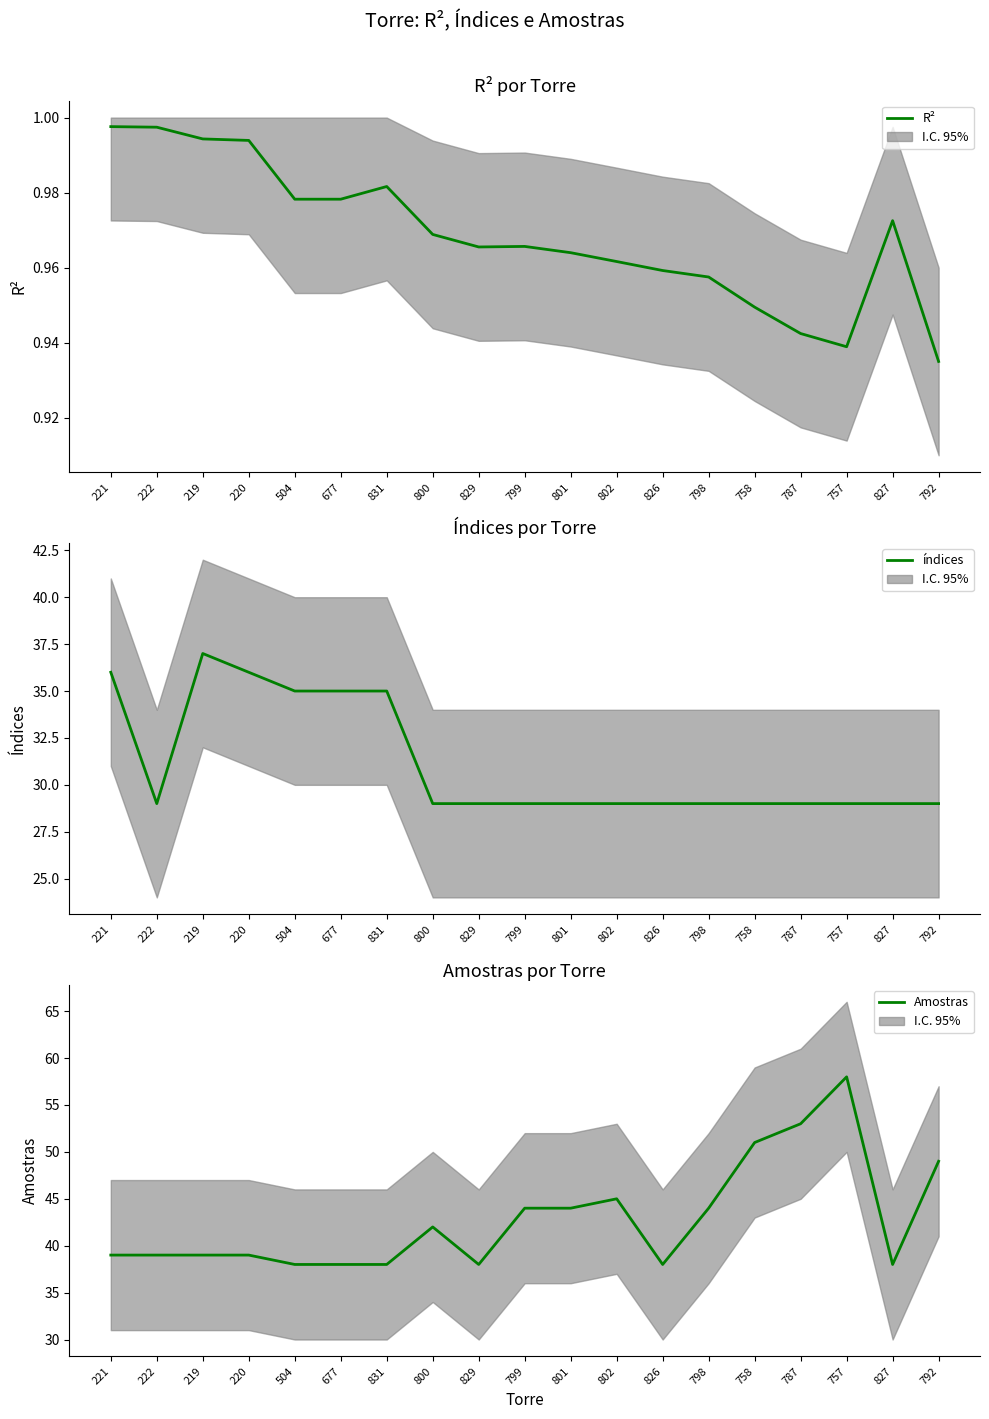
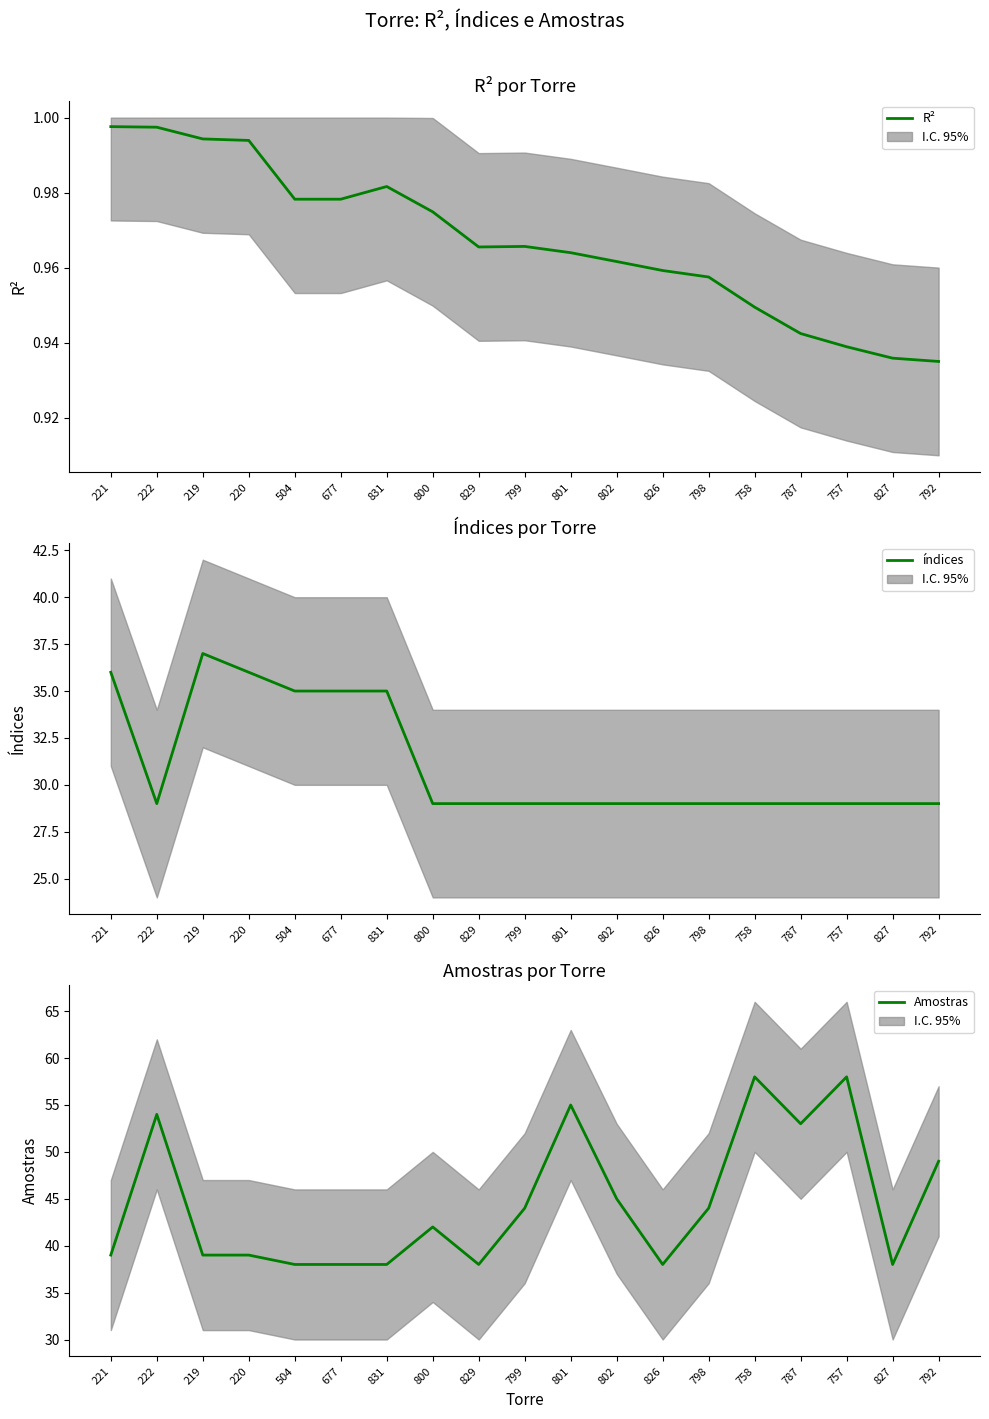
R² por Torre, R², 800: 0.969 -> 0.975
R² por Torre, R², 827: 0.973 -> 0.936
Amostras por Torre, Amostras, 222: 39 -> 54
Amostras por Torre, Amostras, 801: 44 -> 55
Amostras por Torre, Amostras, 758: 51 -> 58
